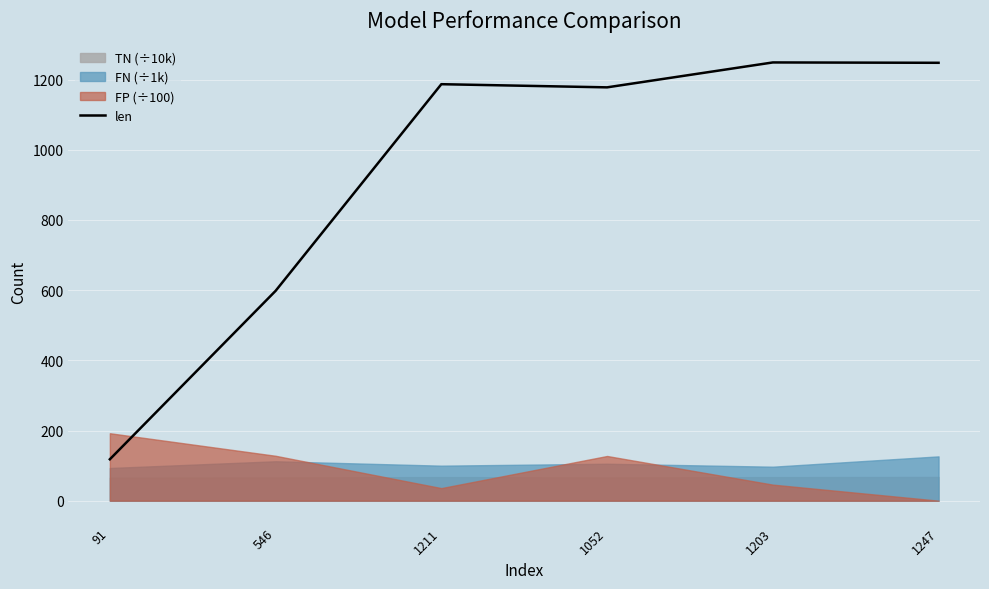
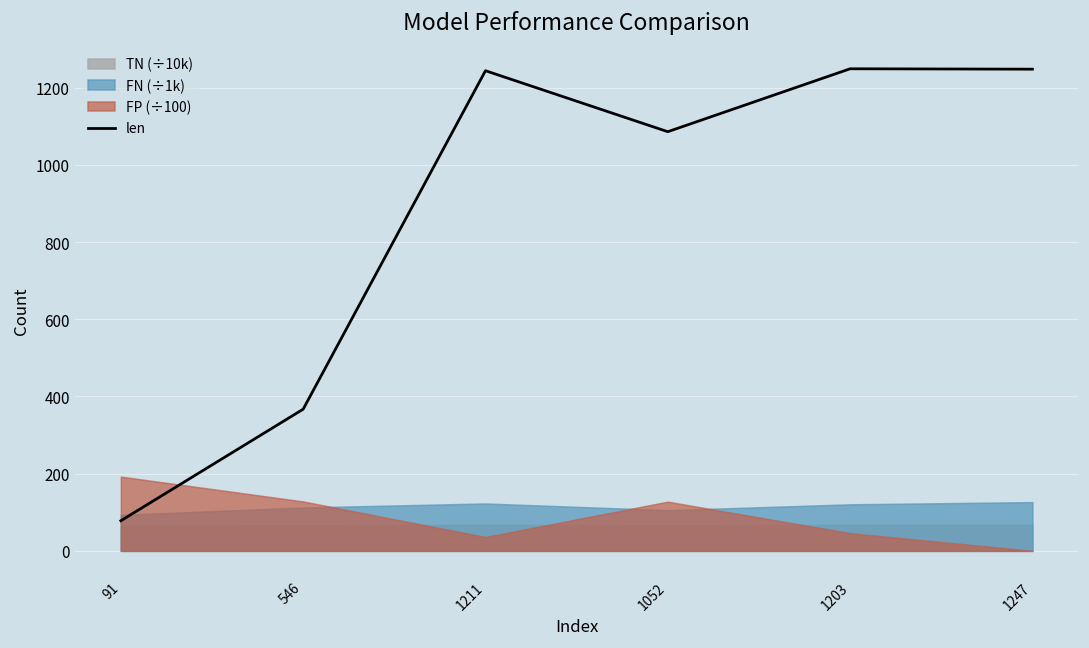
len, 91: 120 -> 80
len, 546: 600 -> 370
len, 1211: 1190 -> 1240
FN (÷1k), 1211: 100 -> 120
len, 1052: 1180 -> 1090
FN (÷1k), 1203: 100 -> 120
